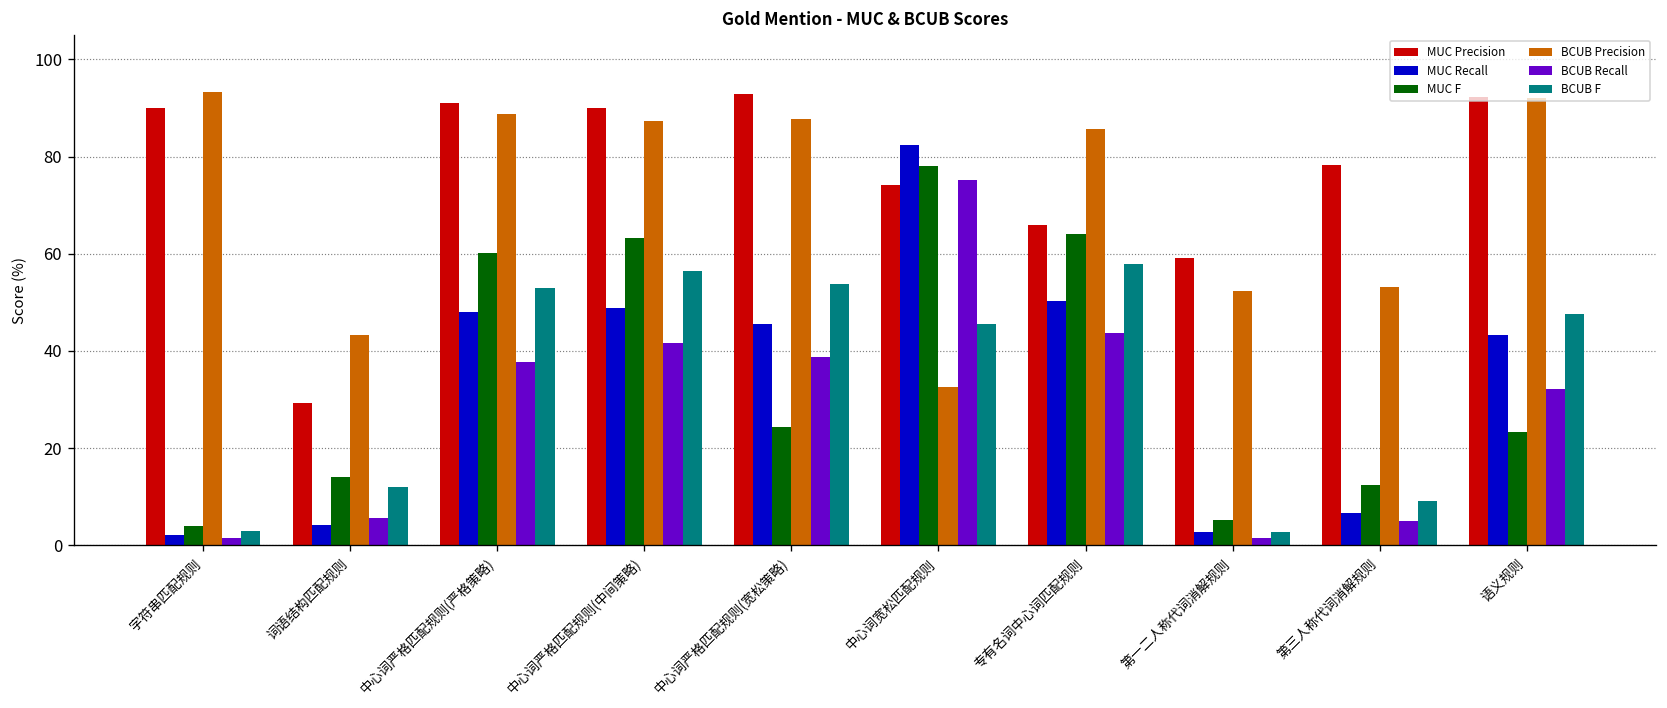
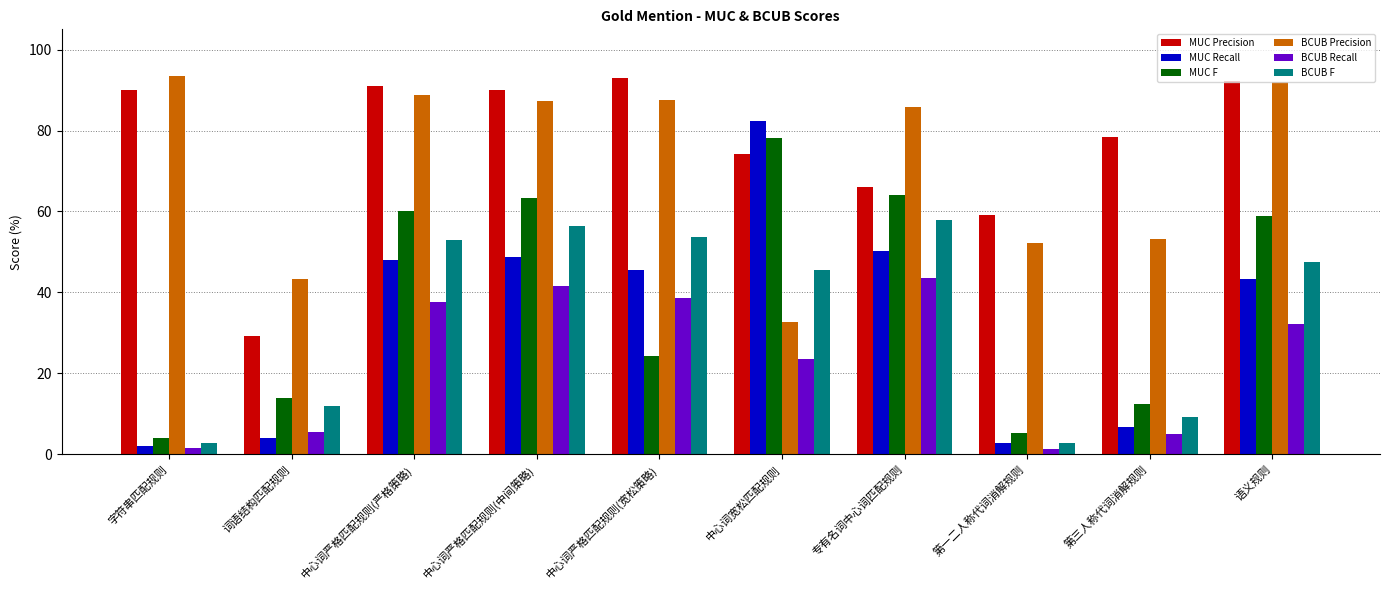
BCUB Recall, 中心词宽松匹配规则: 75 -> 23
MUC F, 语义规则: 23 -> 59
